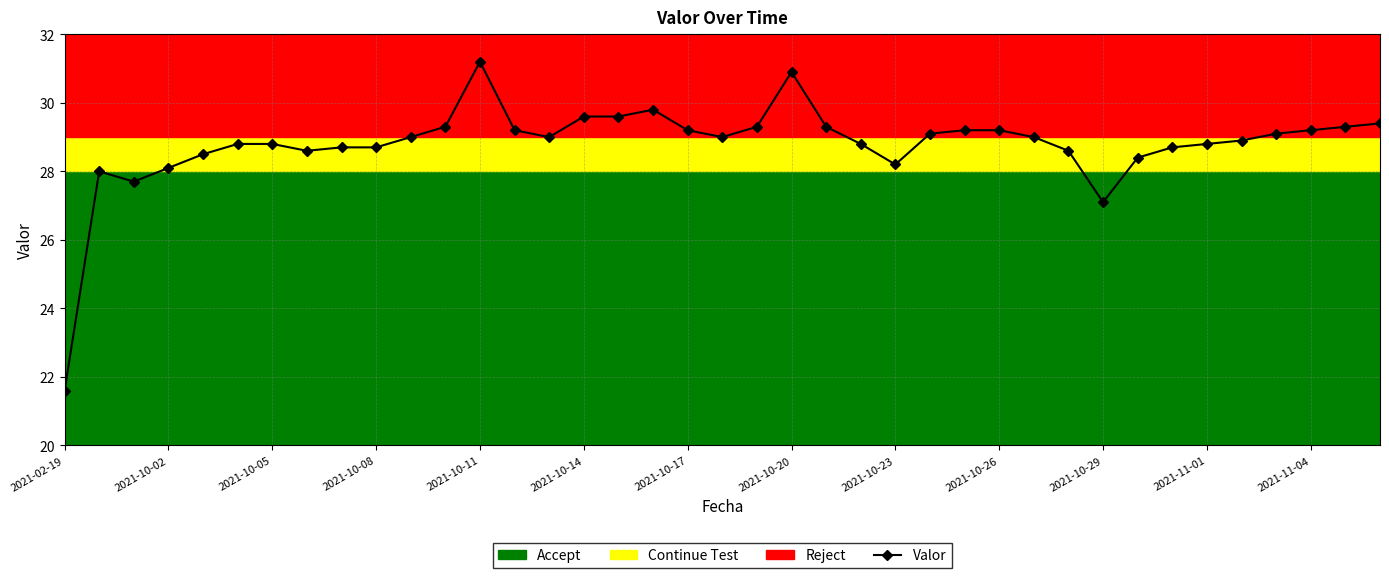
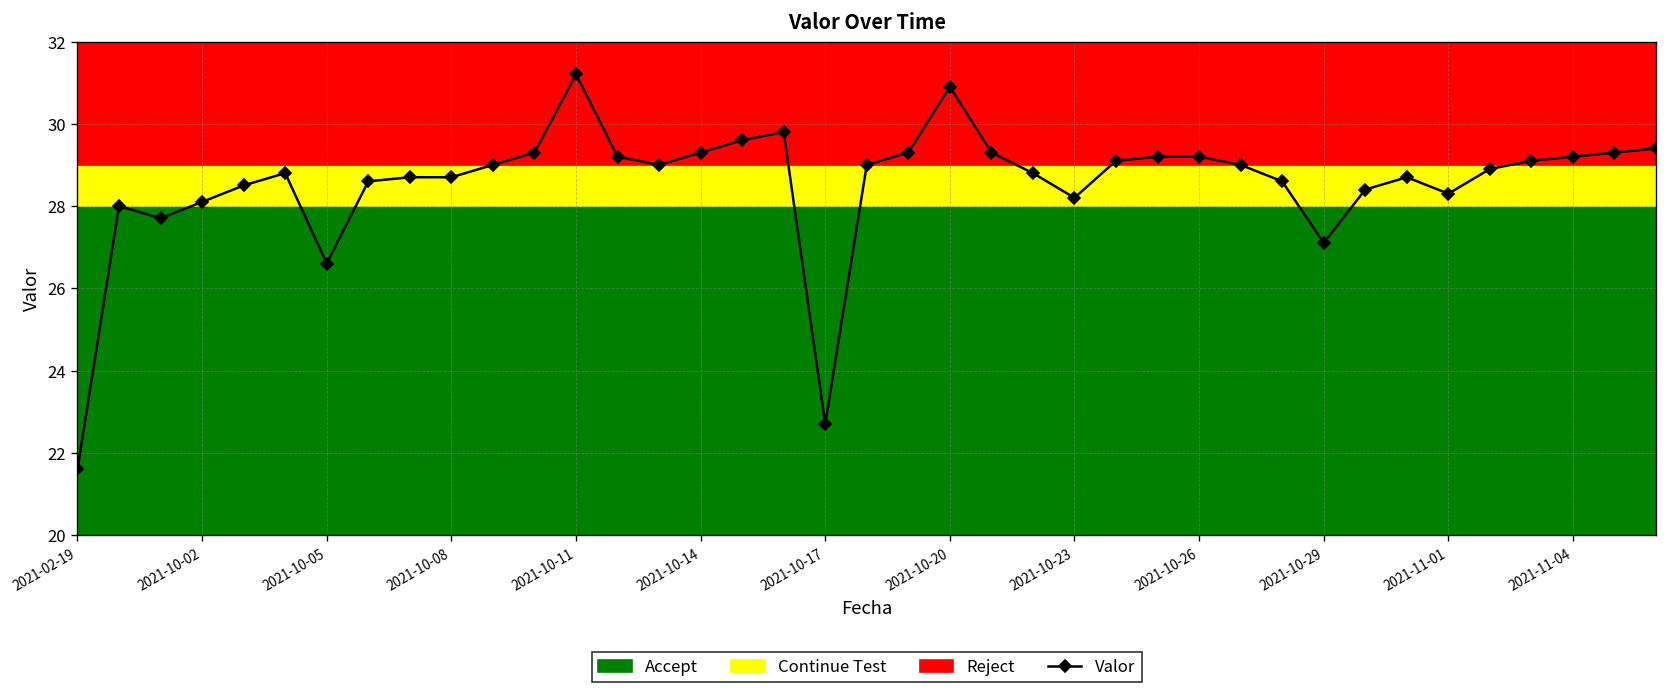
Valor, 2021-10-05: 28.8 -> 26.6
Valor, 2021-10-14: 29.6 -> 29.3
Valor, 2021-10-17: 29.2 -> 22.7
Valor, 2021-11-01: 28.8 -> 28.3
